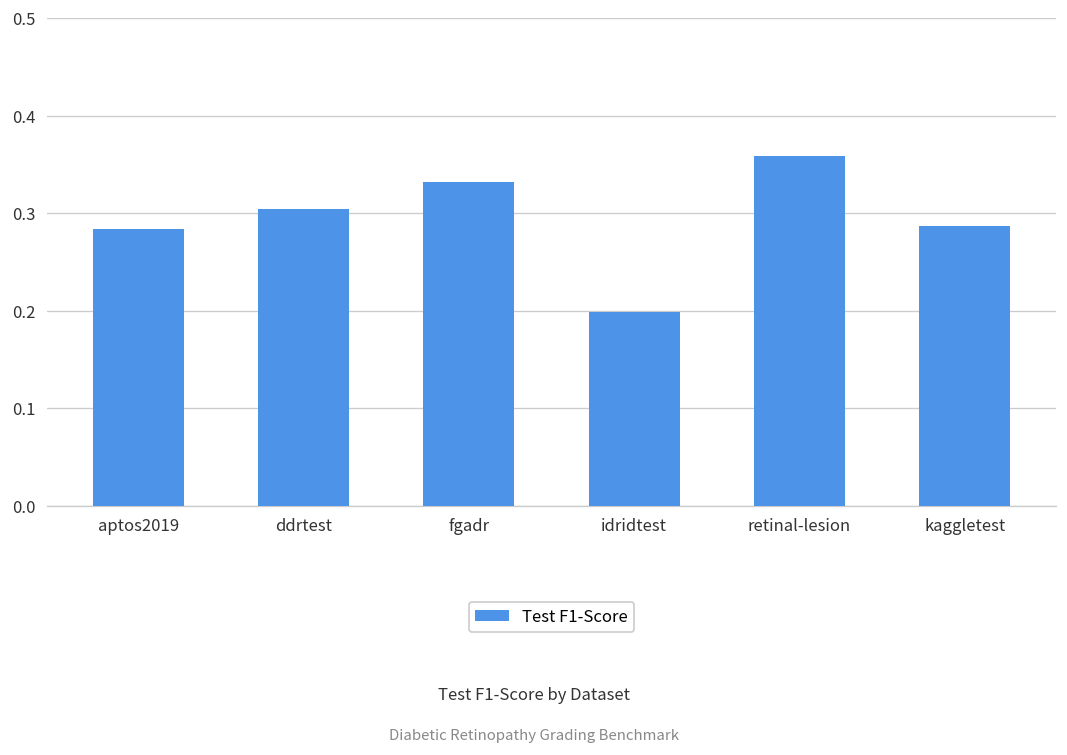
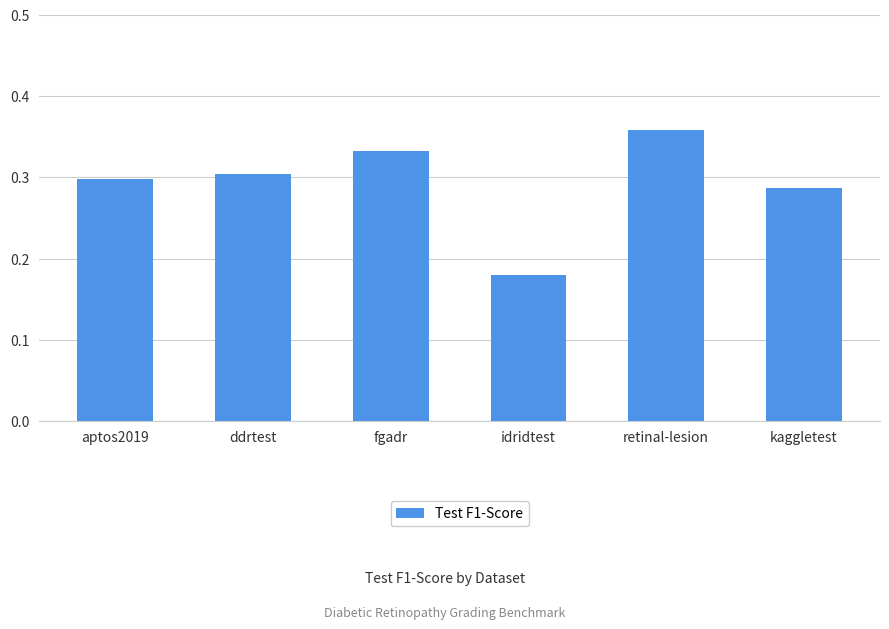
aptos2019: 0.28 -> 0.30
idridtest: 0.20 -> 0.18
